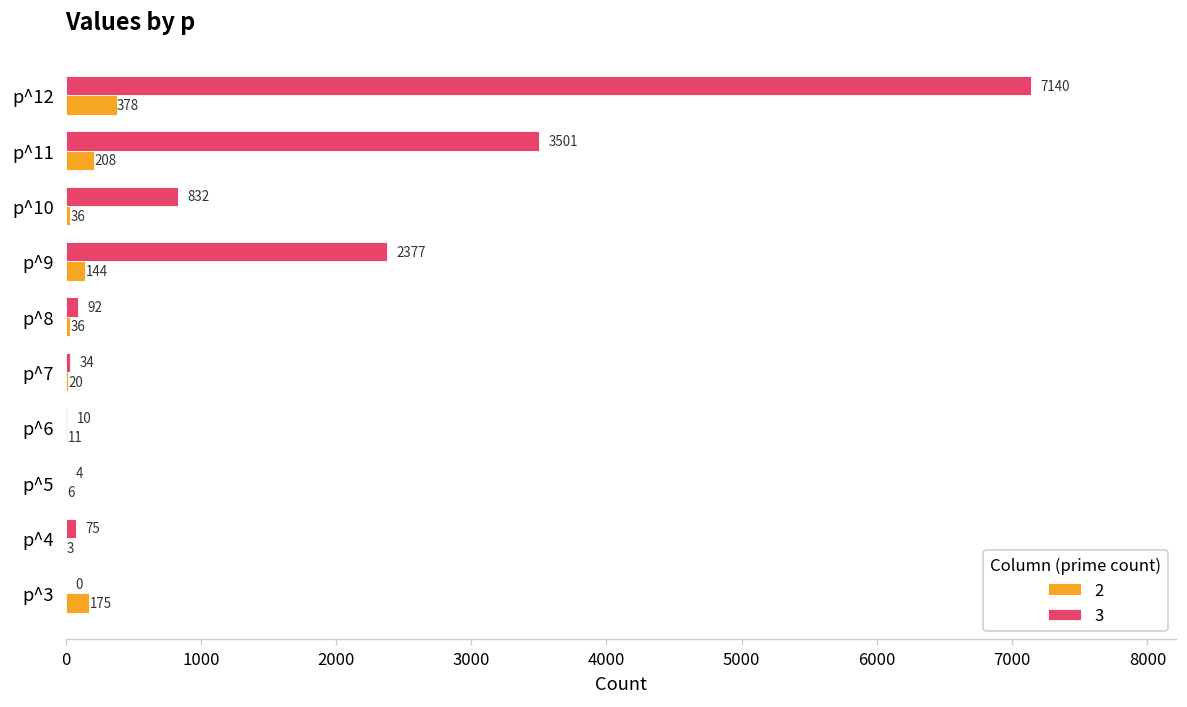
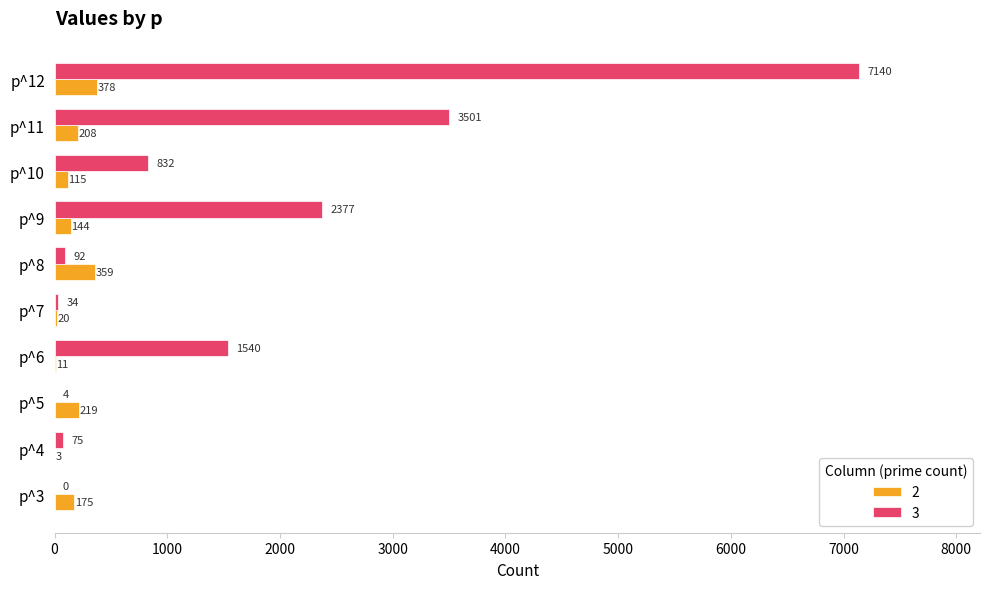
2, p^10: 36 -> 115
2, p^8: 36 -> 359
3, p^6: 10 -> 1540
2, p^5: 6 -> 219
